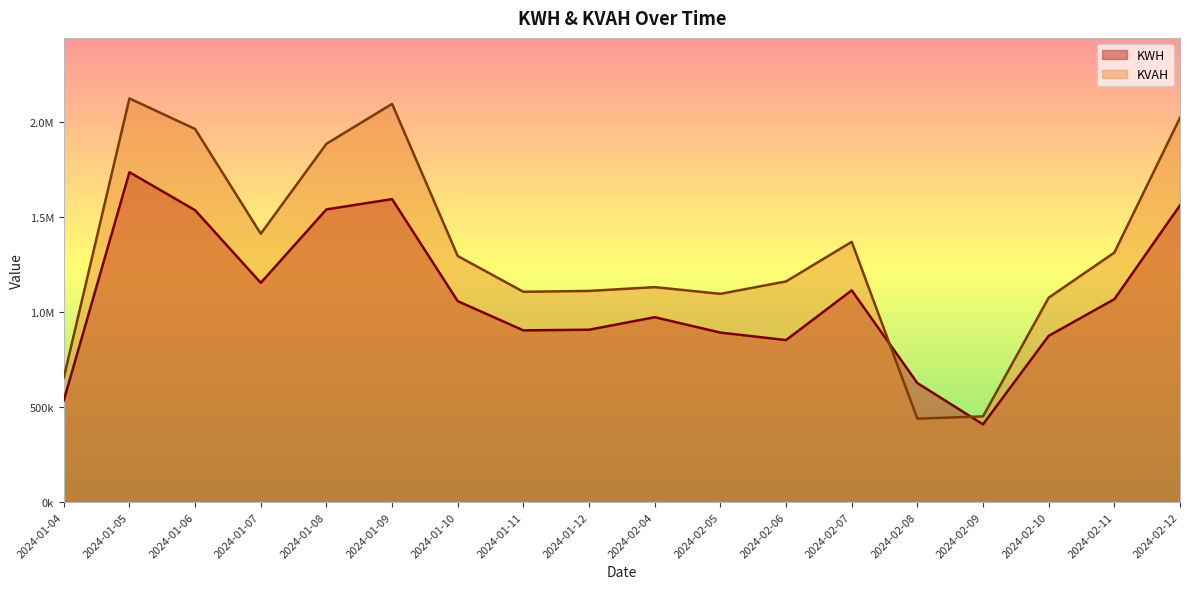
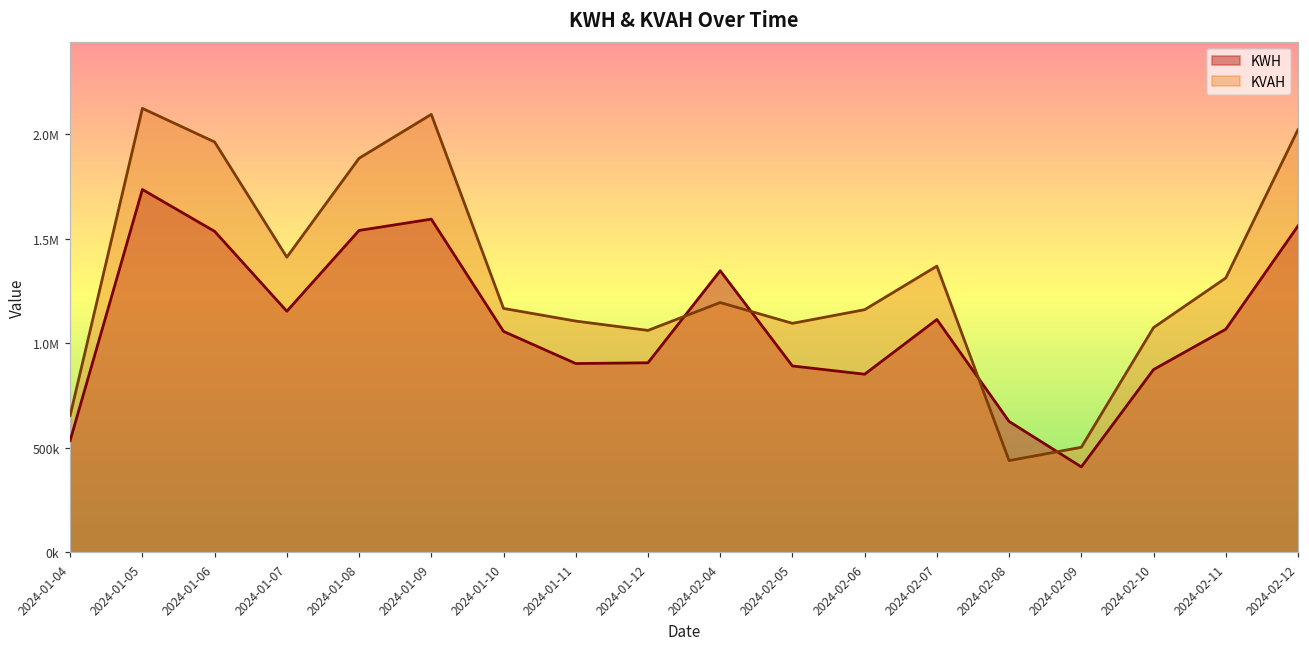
KVAH, 2024-01-10: 1290000 -> 1170000
KVAH, 2024-01-12: 1110000 -> 1060000
KWH, 2024-02-04: 970000 -> 1350000
KVAH, 2024-02-04: 1130000 -> 1190000
KVAH, 2024-02-09: 450000 -> 500000
